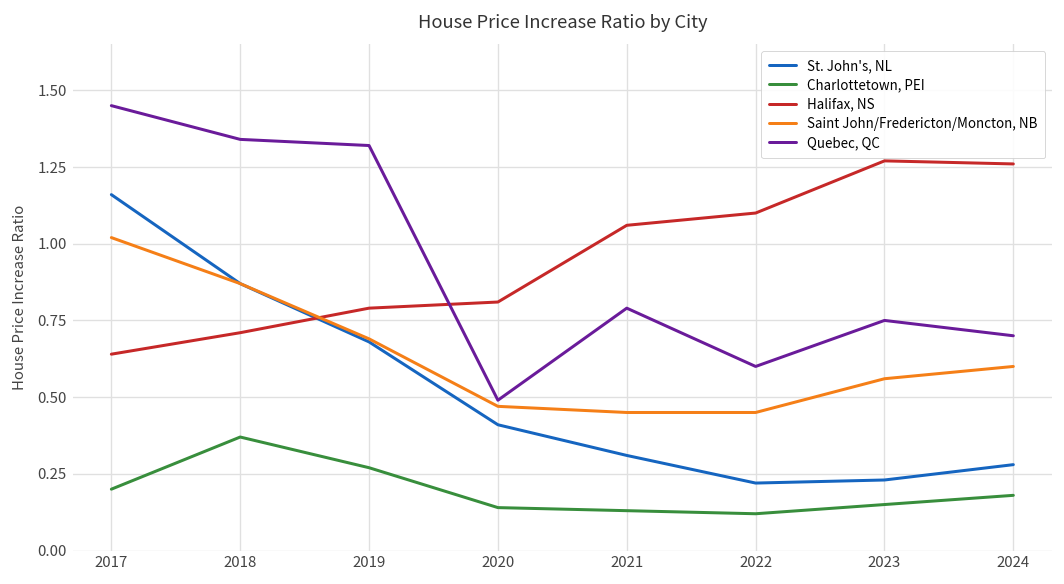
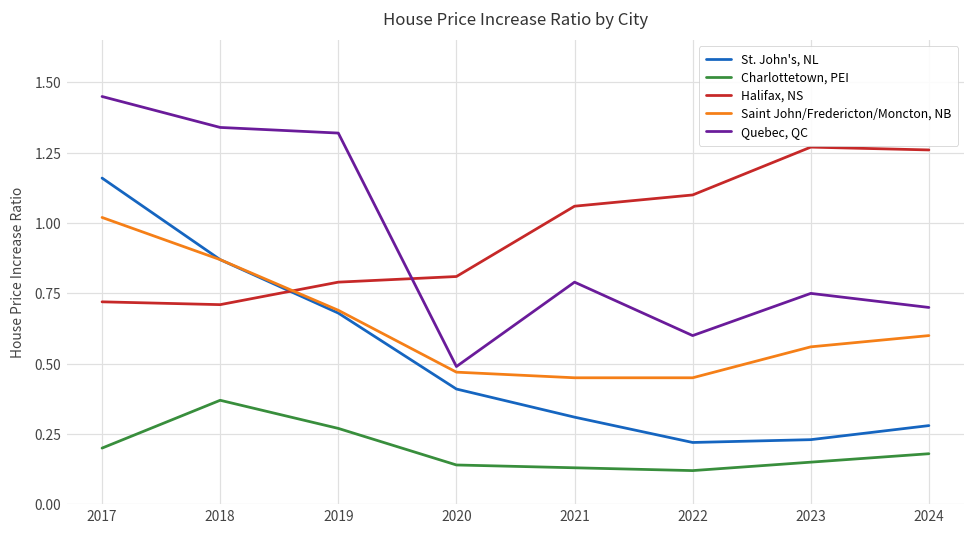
Halifax, NS, 2017: 0.64 -> 0.72
